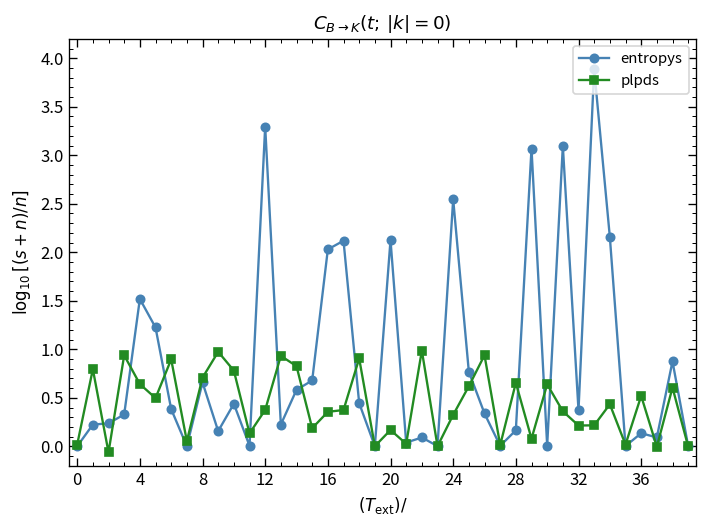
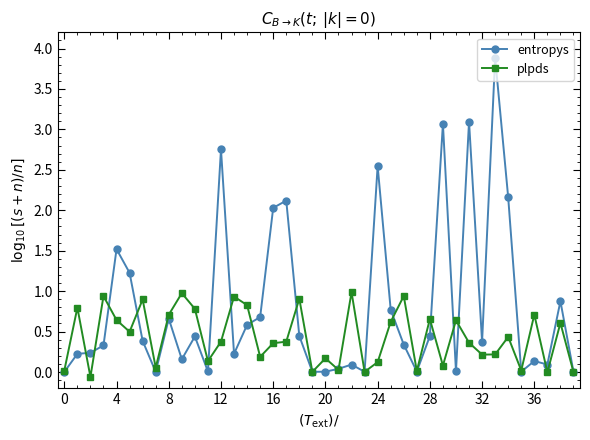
entropys, 12: 3.3 -> 2.8
entropys, 20: 2.1 -> 0.0
plpds, 24: 0.3 -> 0.1
entropys, 28: 0.2 -> 0.4
plpds, 36: 0.5 -> 0.7
